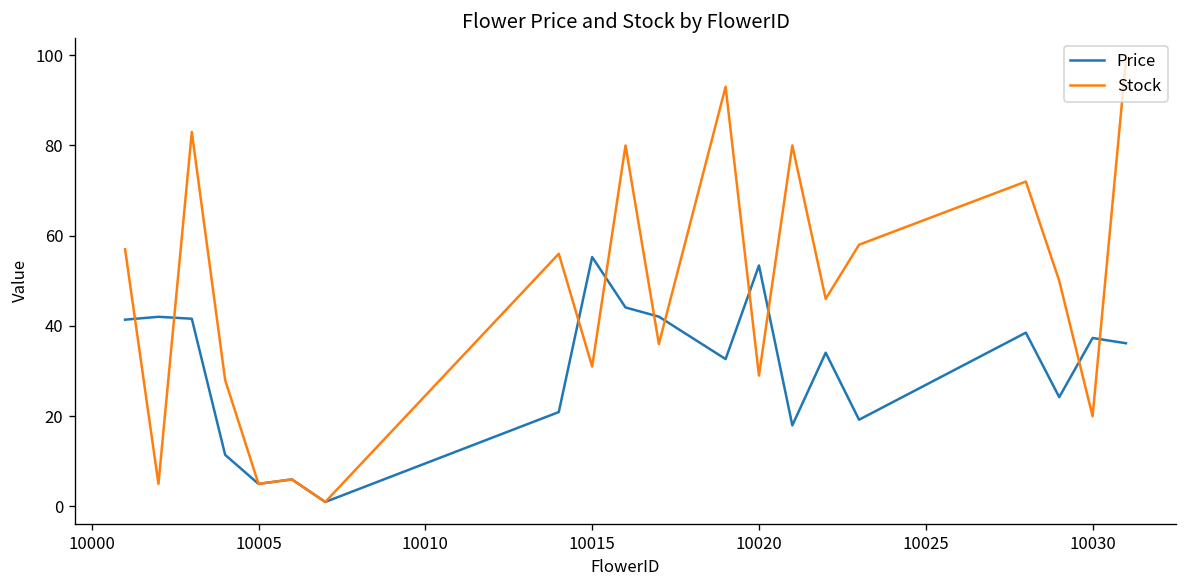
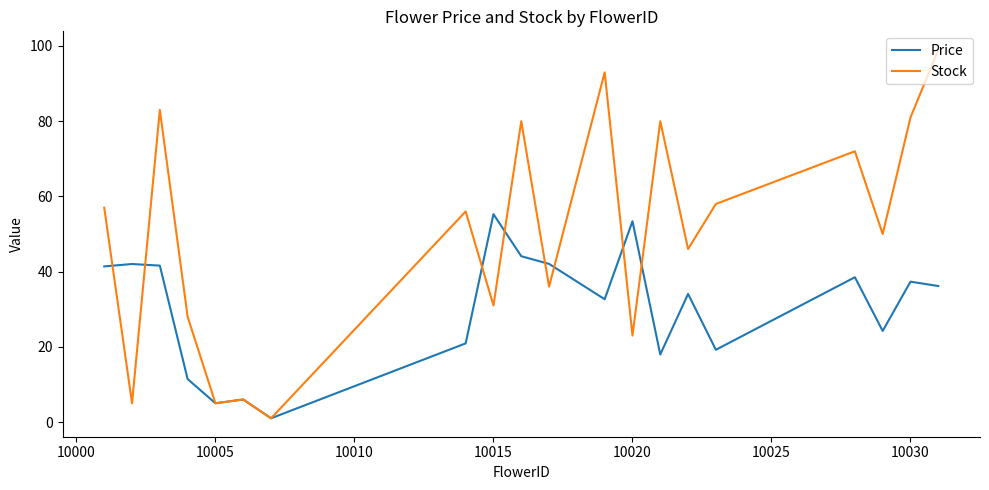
Stock, 10020: 29 -> 23
Stock, 10030: 20 -> 81
